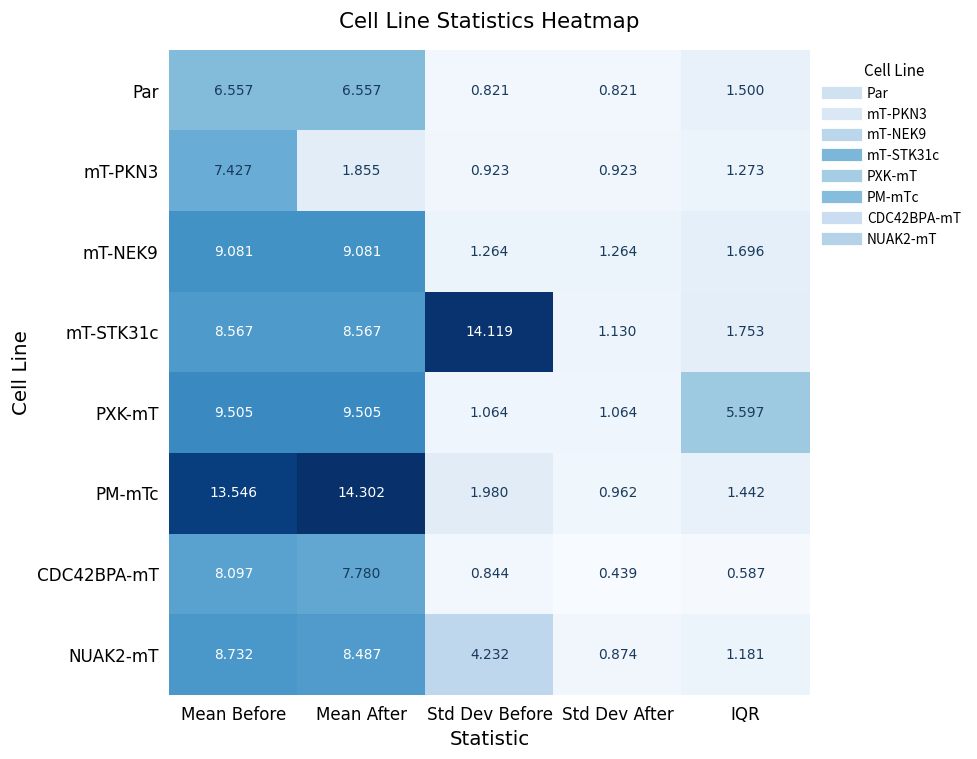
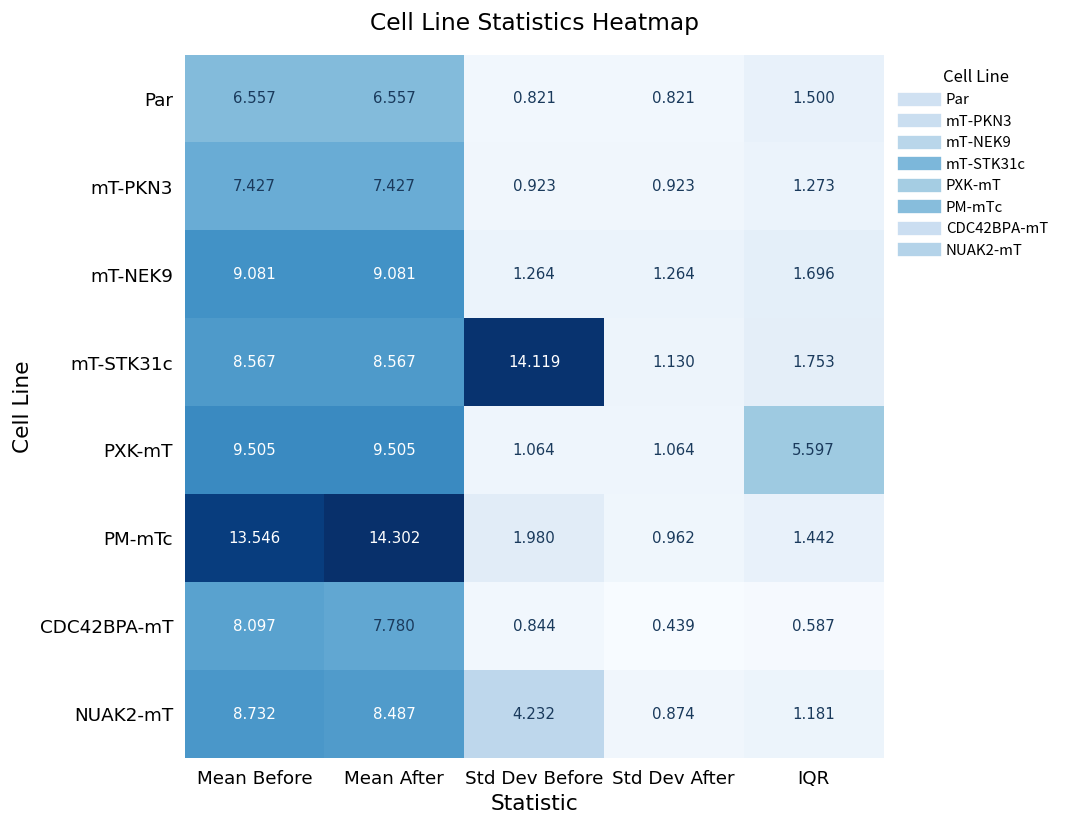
mT-PKN3, Mean After: 1.855 -> 7.427
